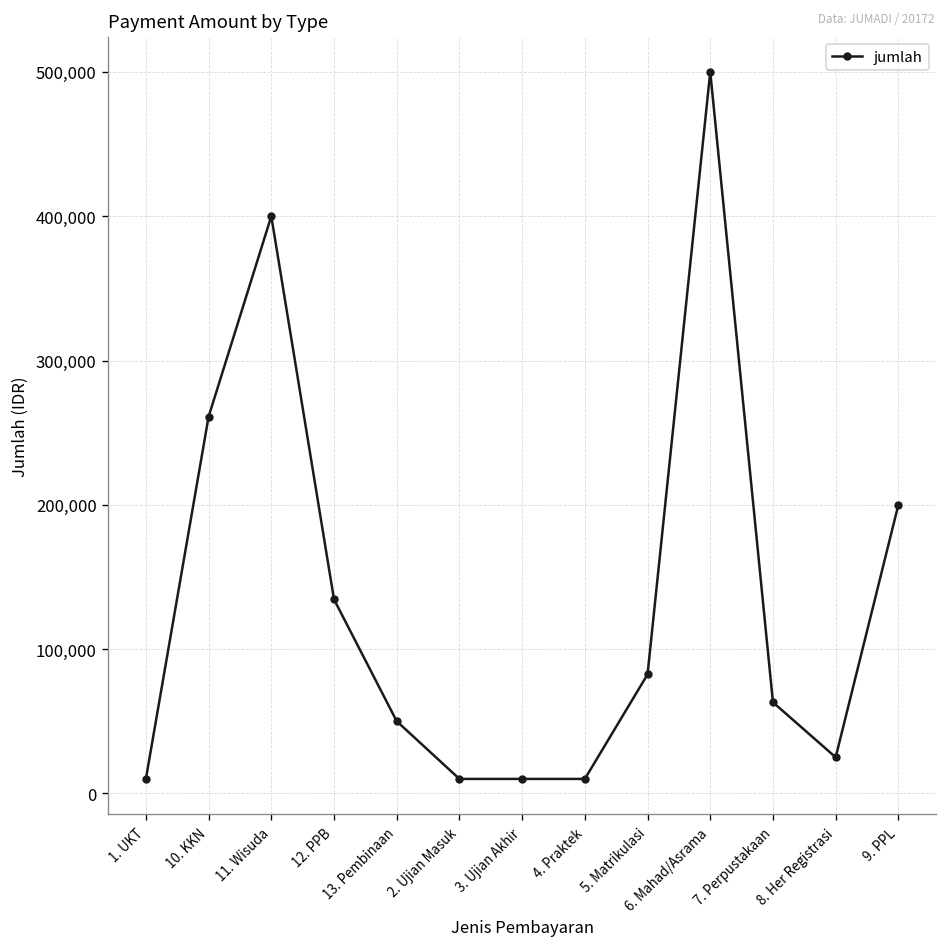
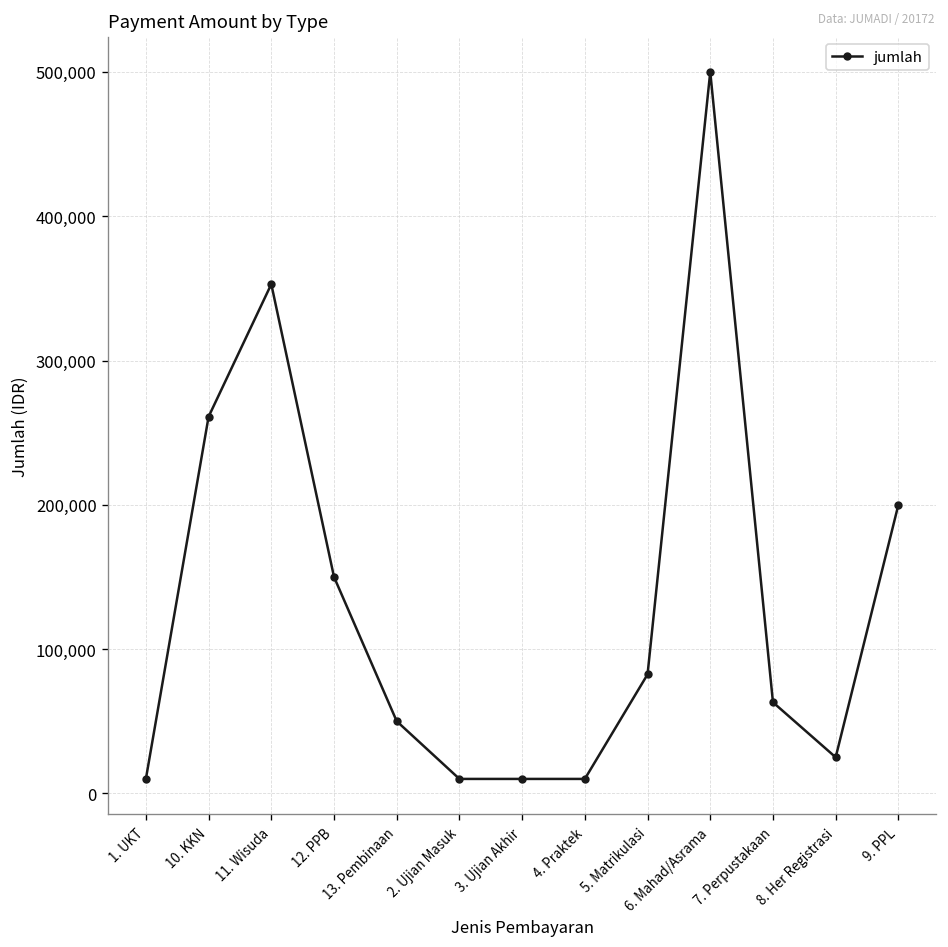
11. Wisuda: 400,000 -> 353,000
12. PPB: 134,000 -> 150,000
